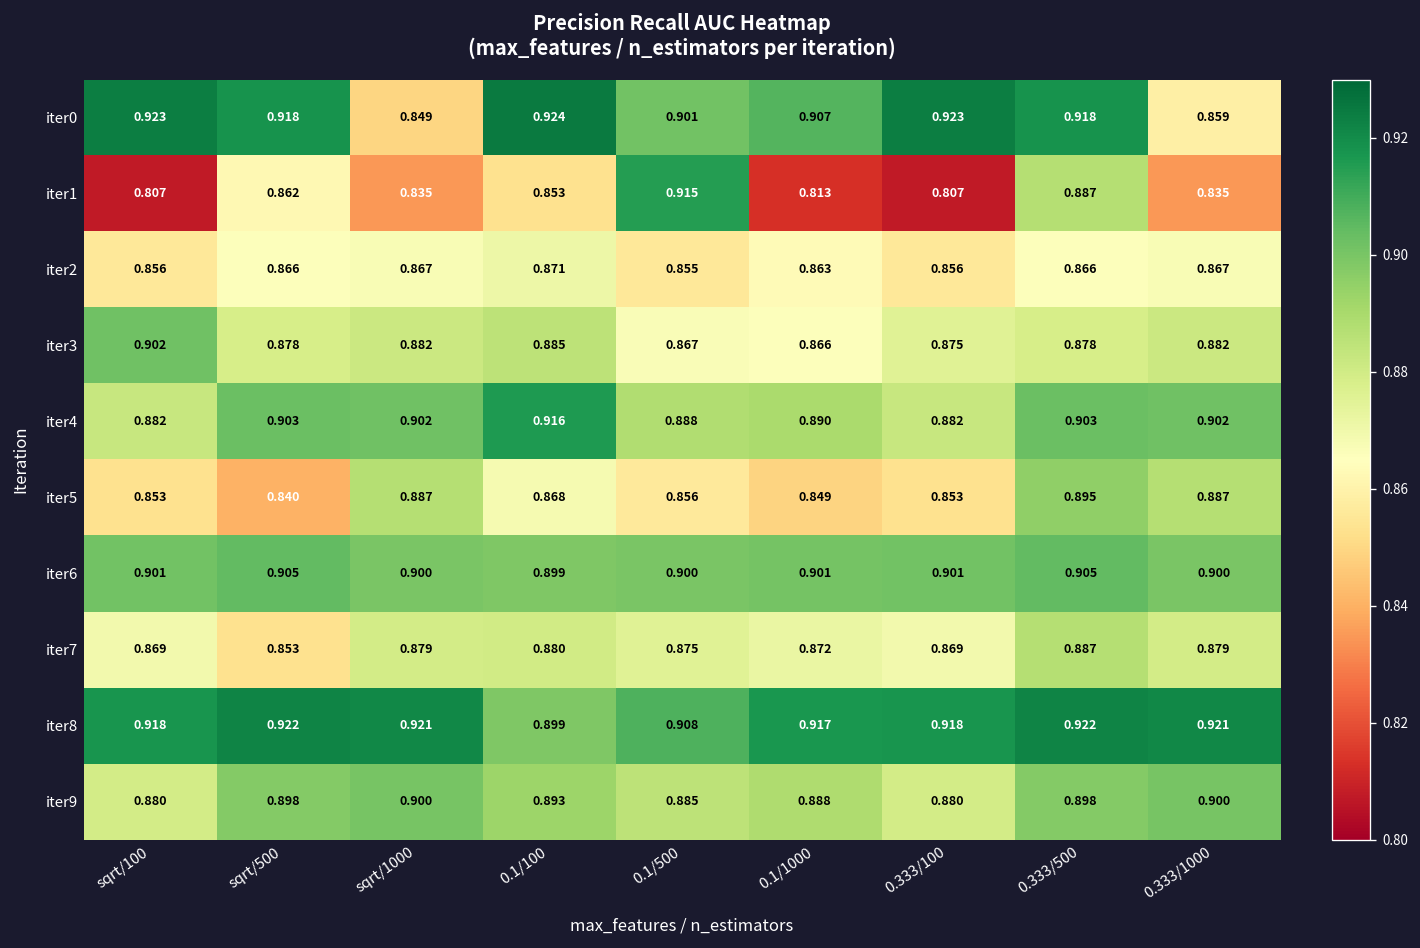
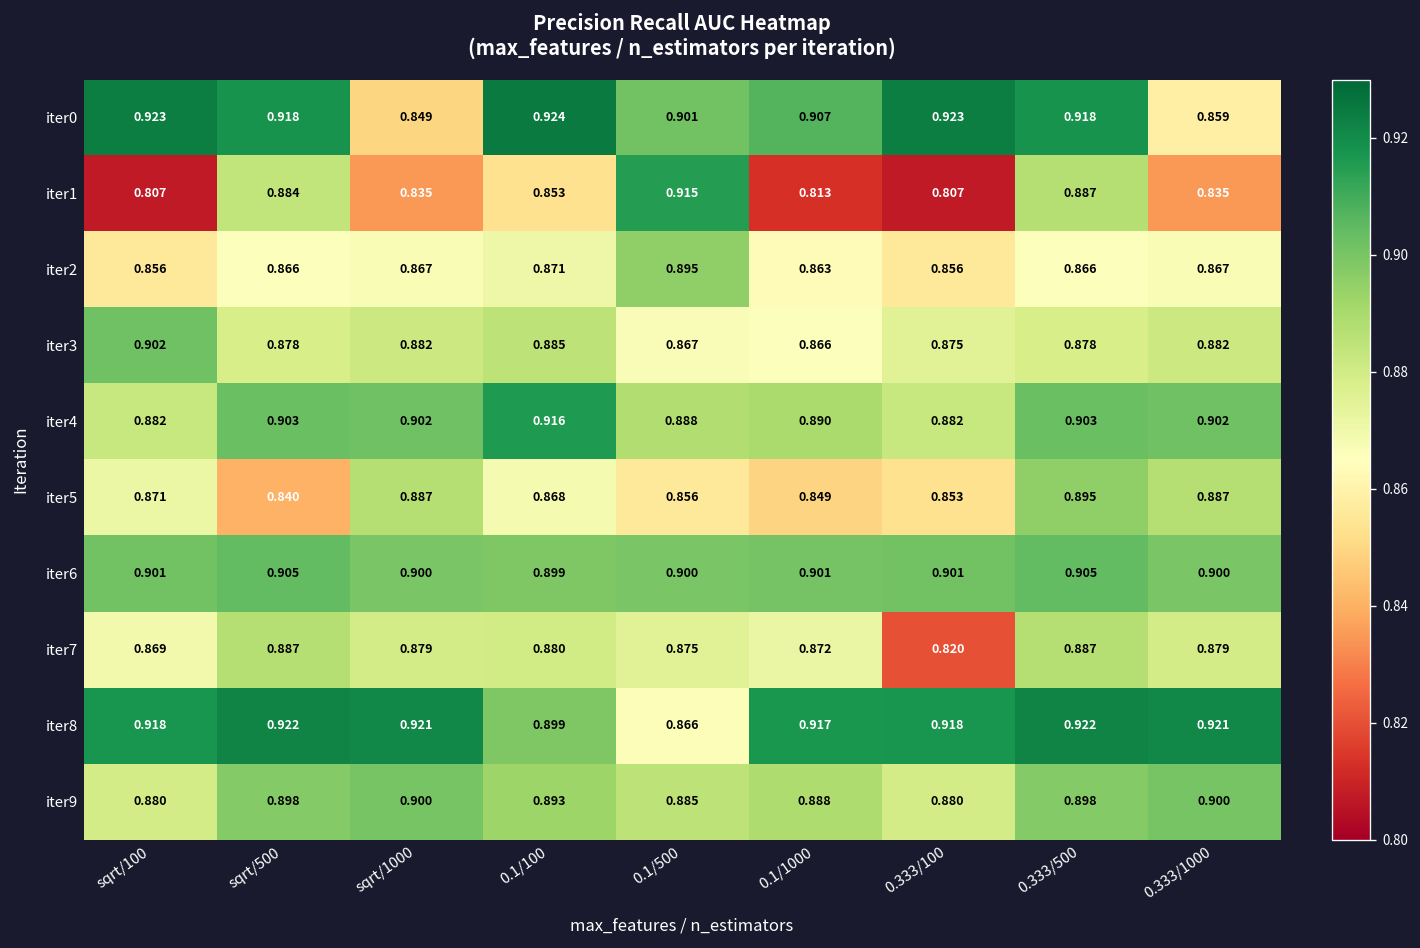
iter1, sqrt/500: 0.862 -> 0.884
iter2, 0.1/500: 0.855 -> 0.895
iter5, sqrt/100: 0.853 -> 0.871
iter7, sqrt/500: 0.853 -> 0.887
iter7, 0.333/100: 0.869 -> 0.820
iter8, 0.1/500: 0.908 -> 0.866
